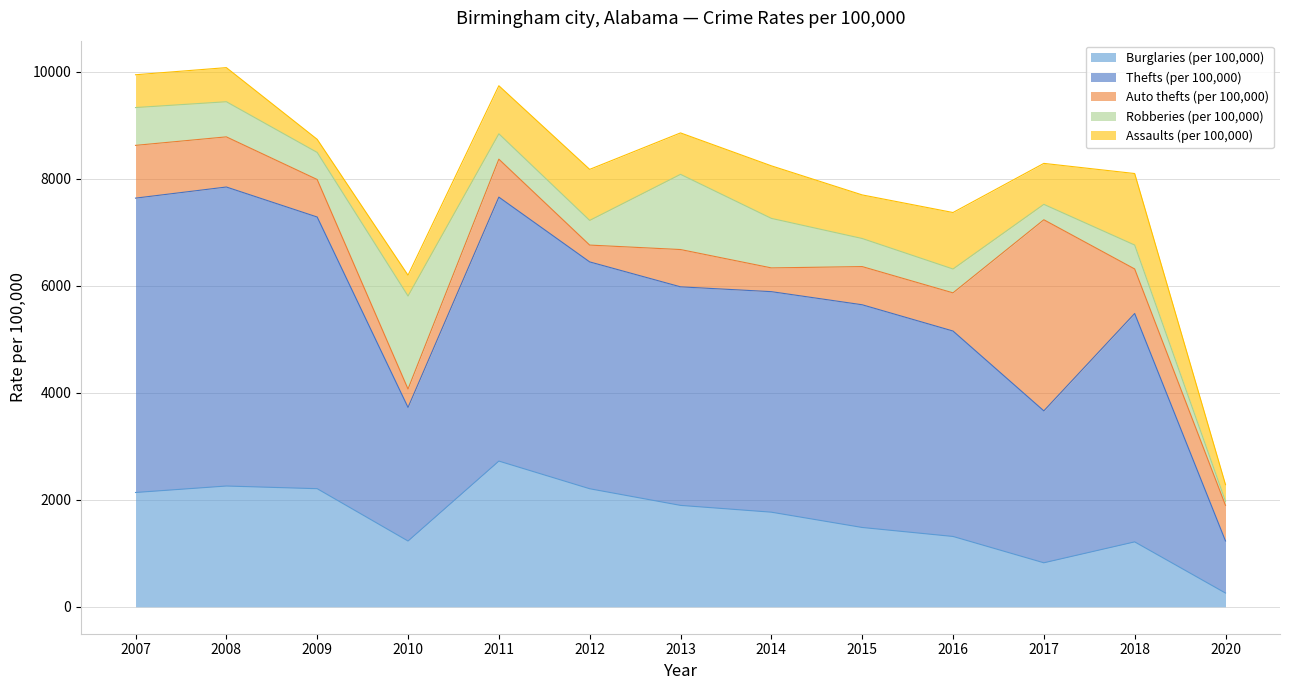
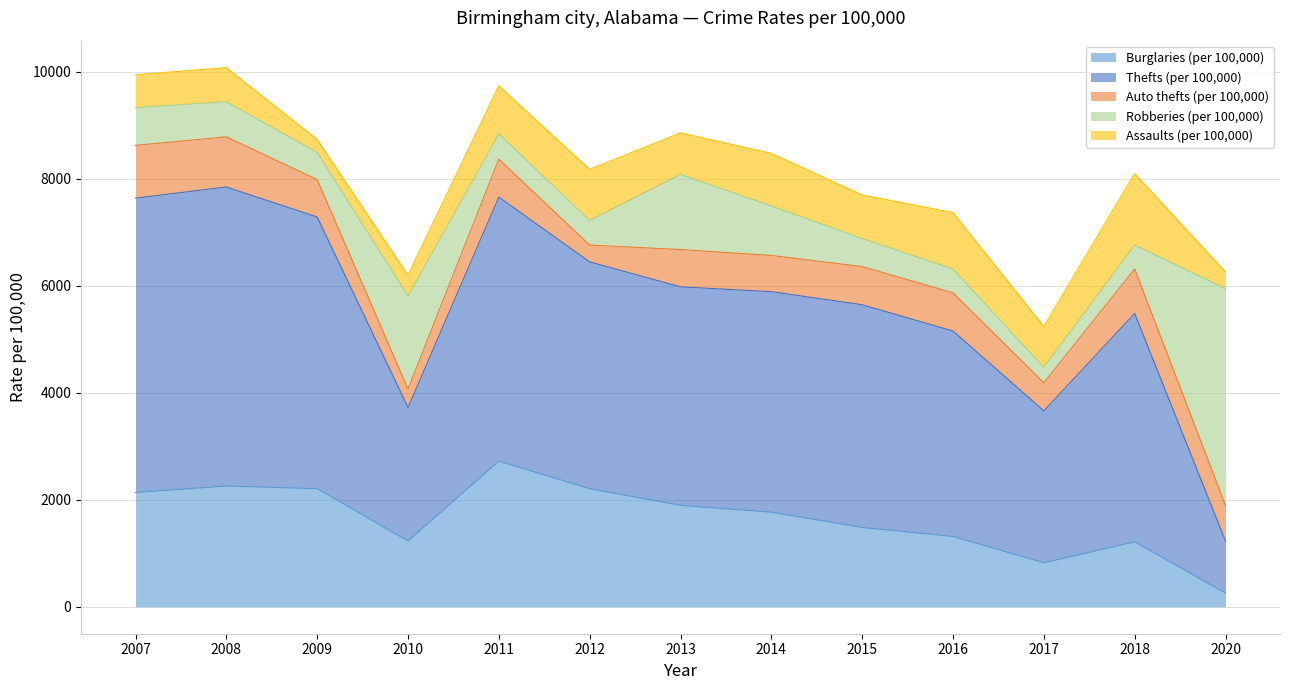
Auto thefts (per 100,000), 2014: 400 -> 700
Auto thefts (per 100,000), 2017: 3600 -> 500
Robberies (per 100,000), 2020: 100 -> 4100
